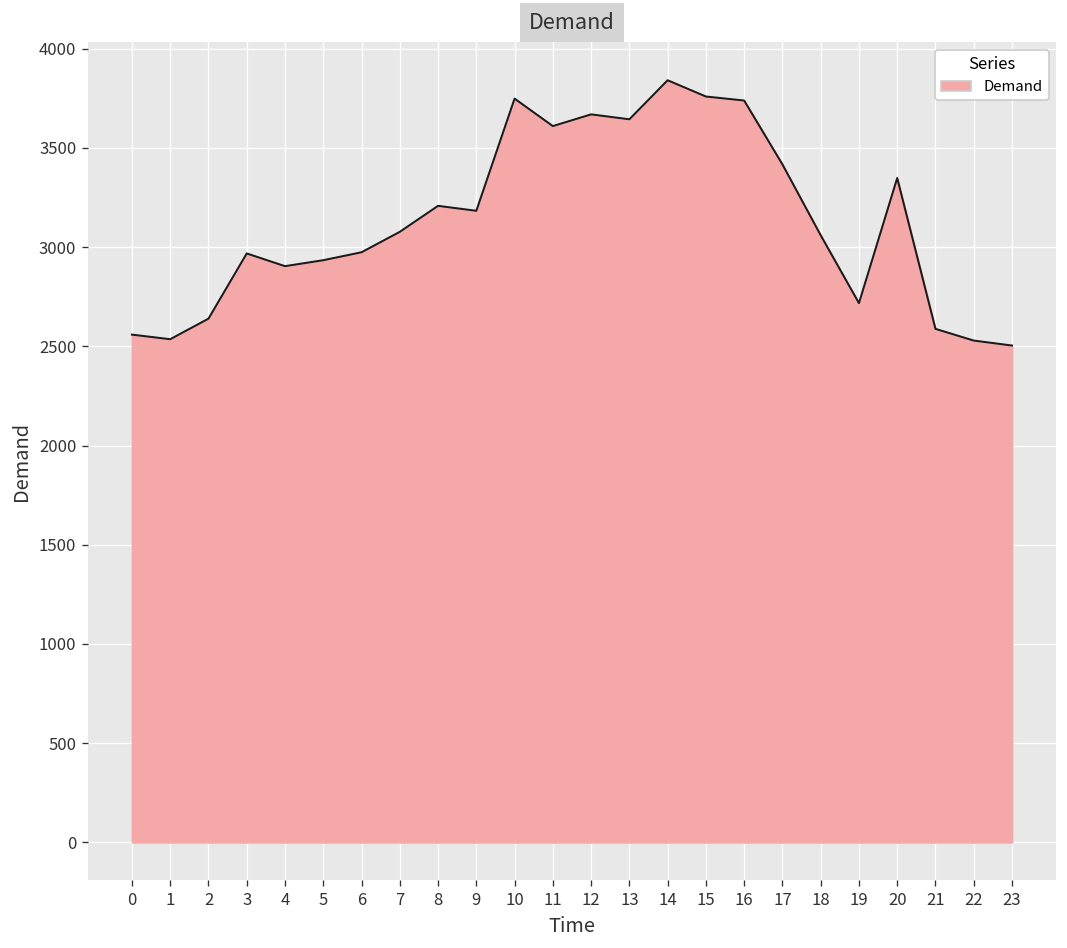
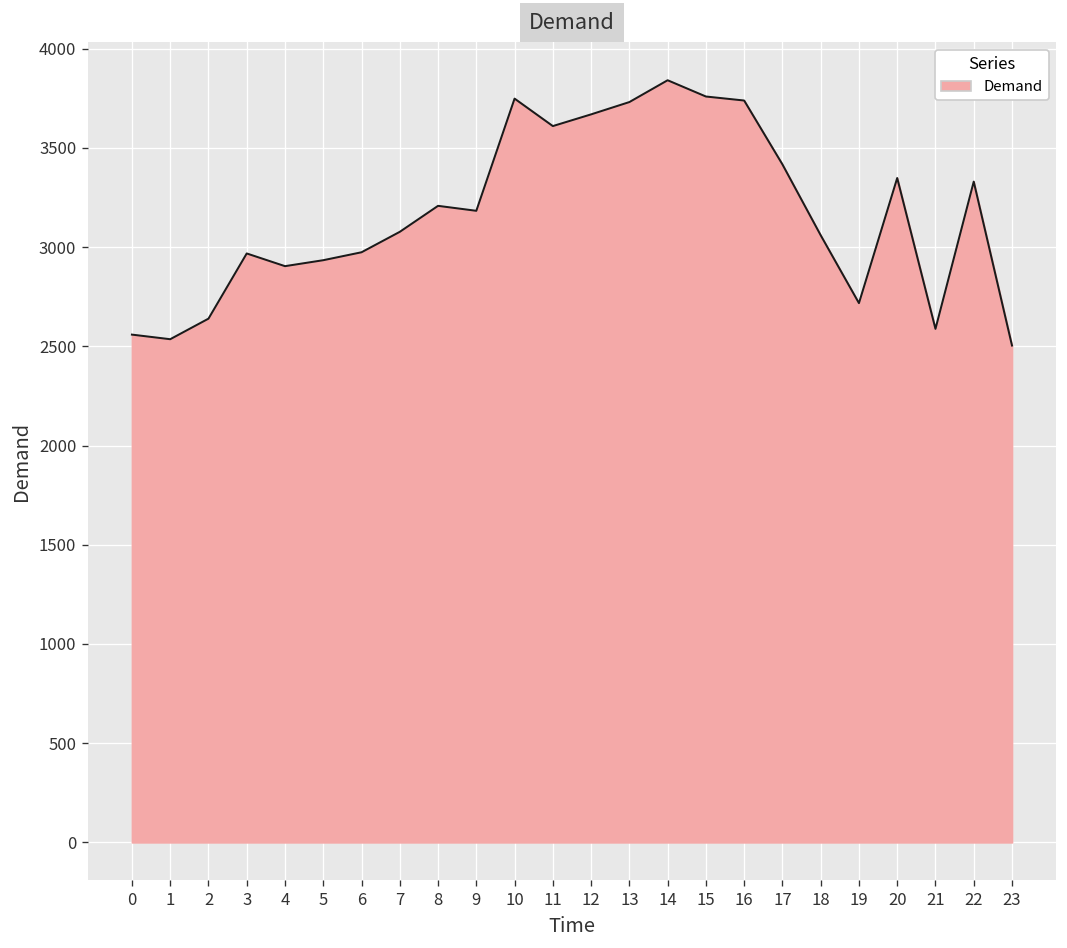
13: 3640 -> 3730
22: 2530 -> 3330
